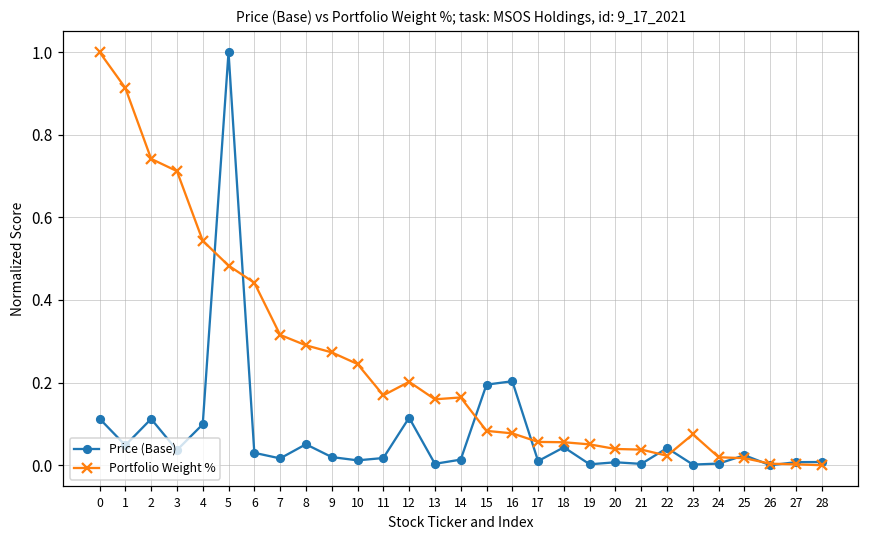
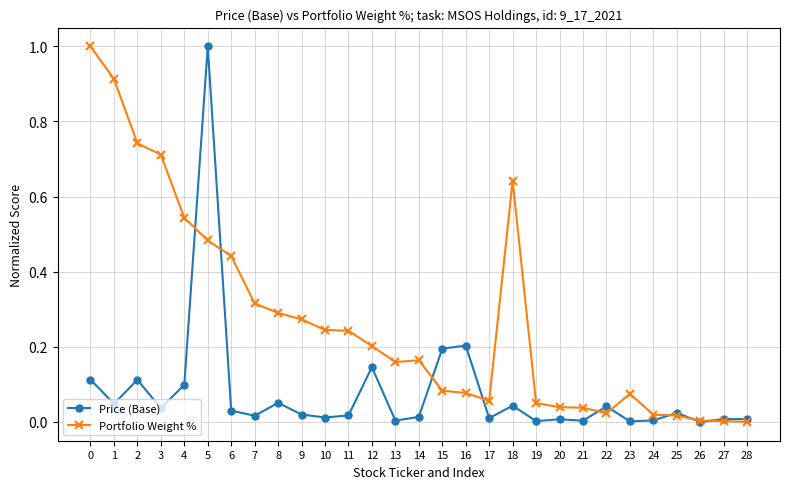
Portfolio Weight %, 11: 0.17 -> 0.24
Price (Base), 12: 0.12 -> 0.15
Portfolio Weight %, 18: 0.06 -> 0.64
